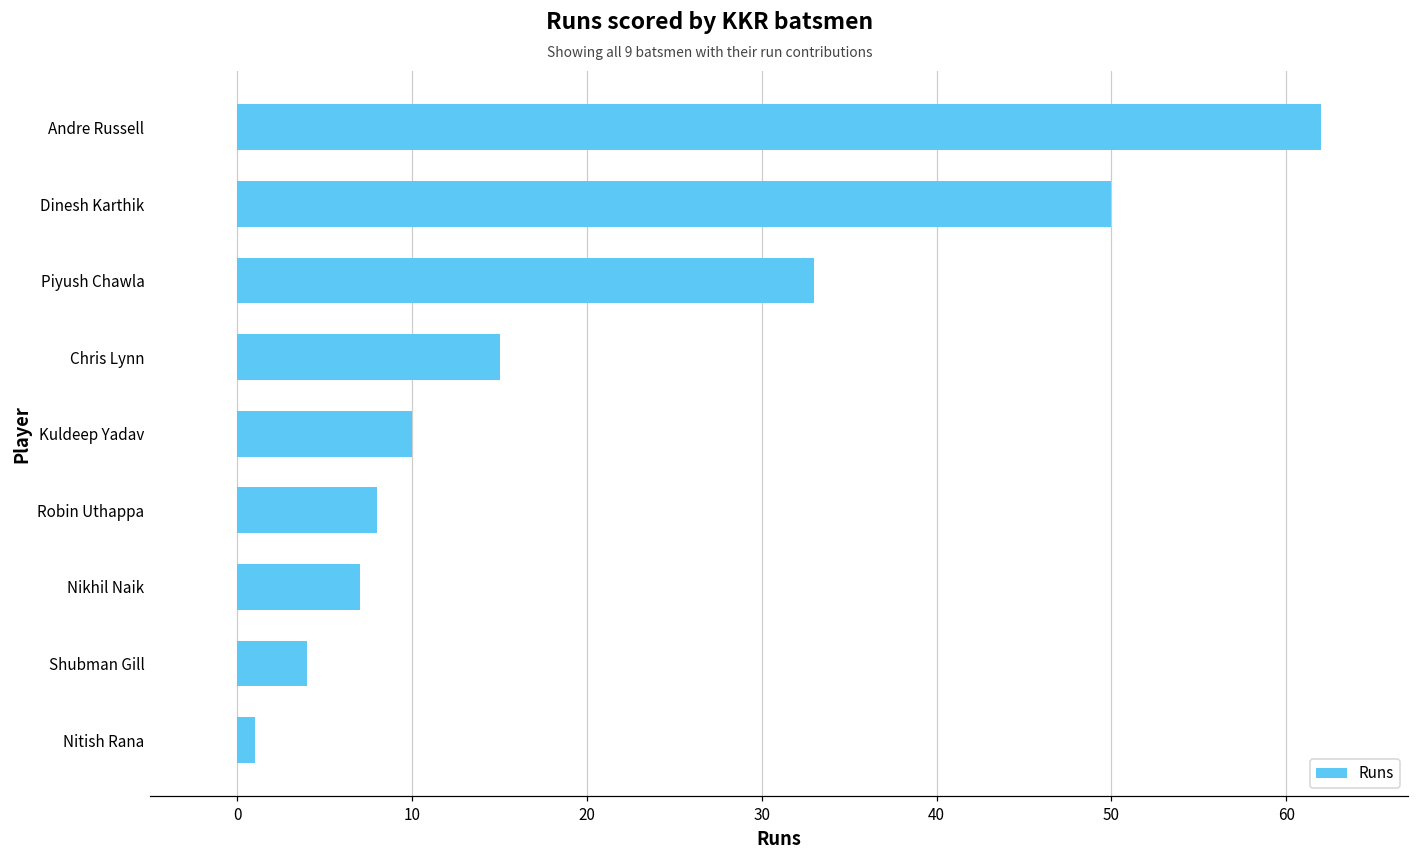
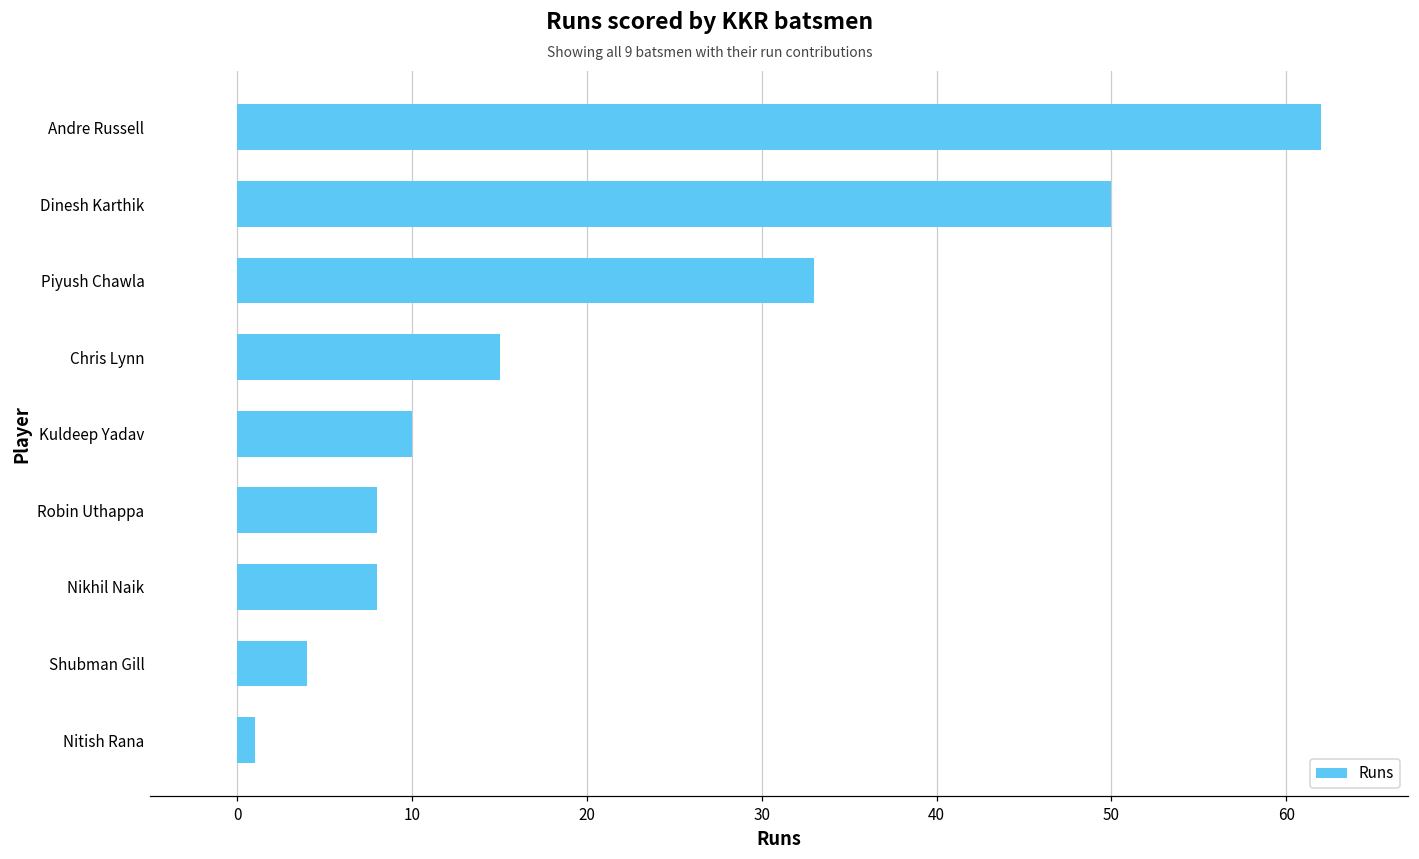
Nikhil Naik: 7 -> 8
